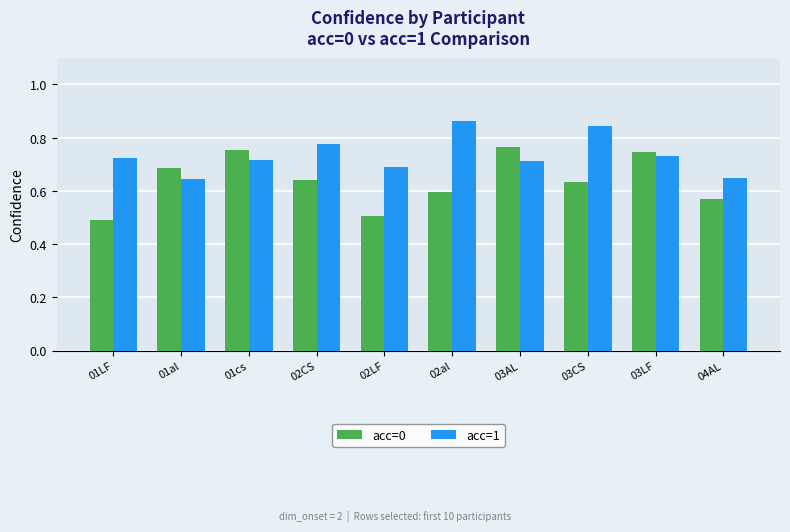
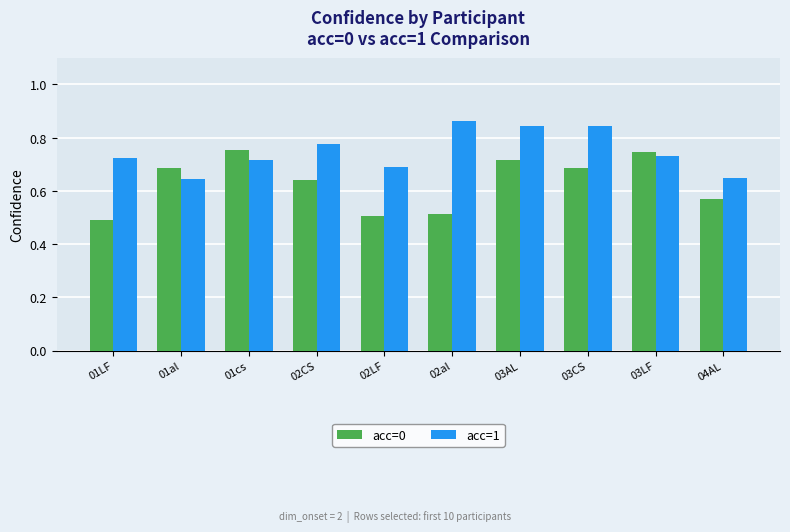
acc=0, 02al: 0.60 -> 0.51
acc=0, 03AL: 0.76 -> 0.71
acc=1, 03AL: 0.71 -> 0.85
acc=0, 03CS: 0.63 -> 0.69
